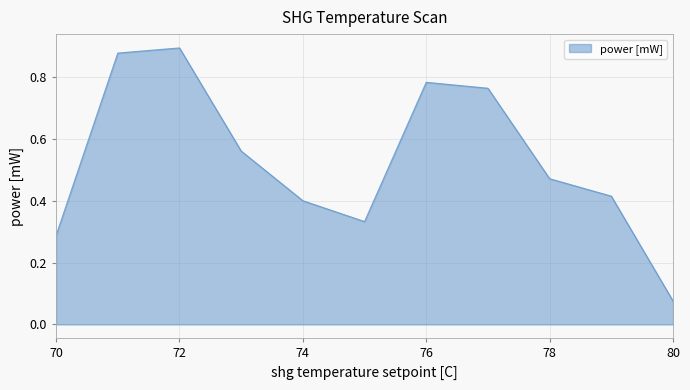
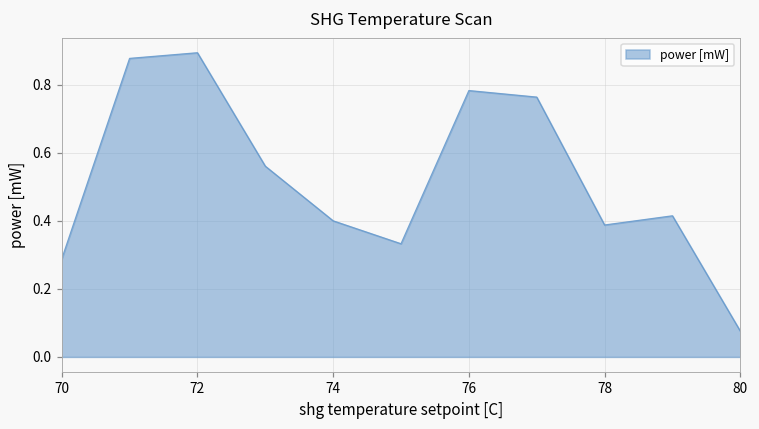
78: 0.47 -> 0.39
